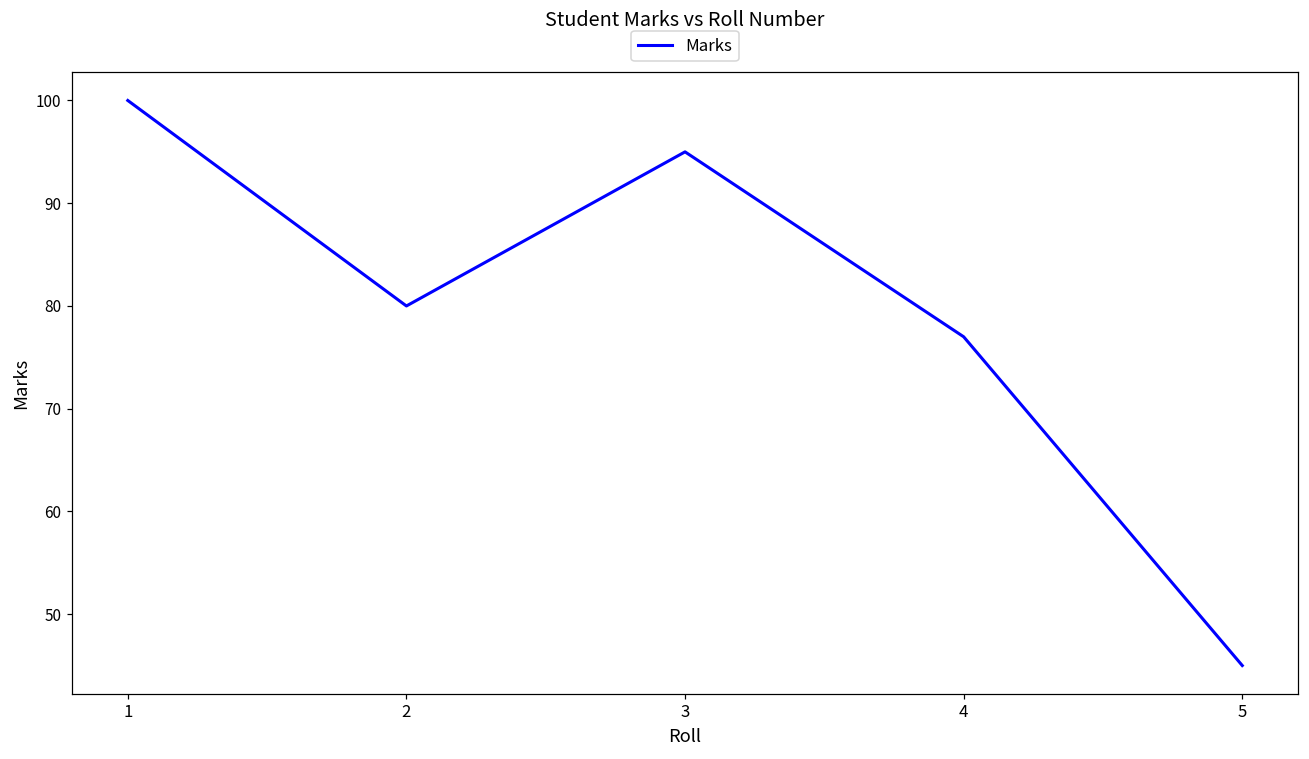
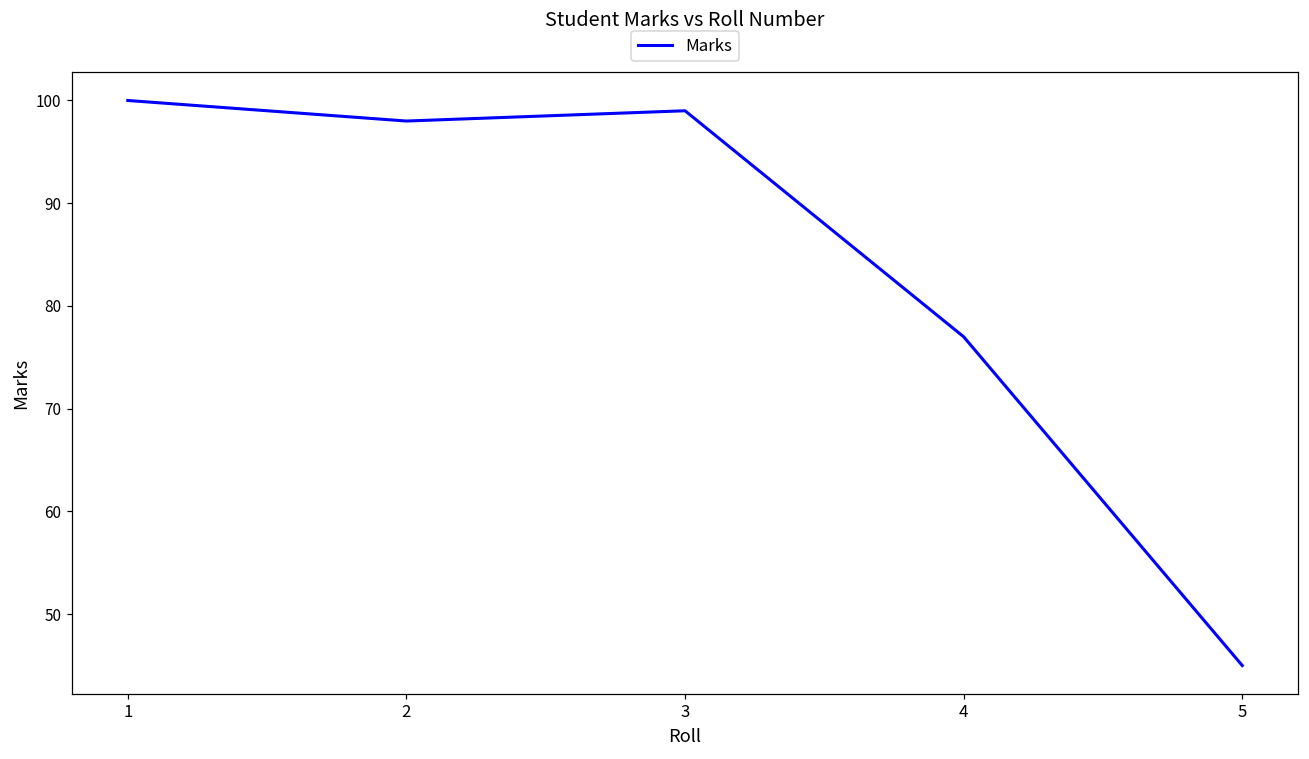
2: 80 -> 98
3: 95 -> 99
